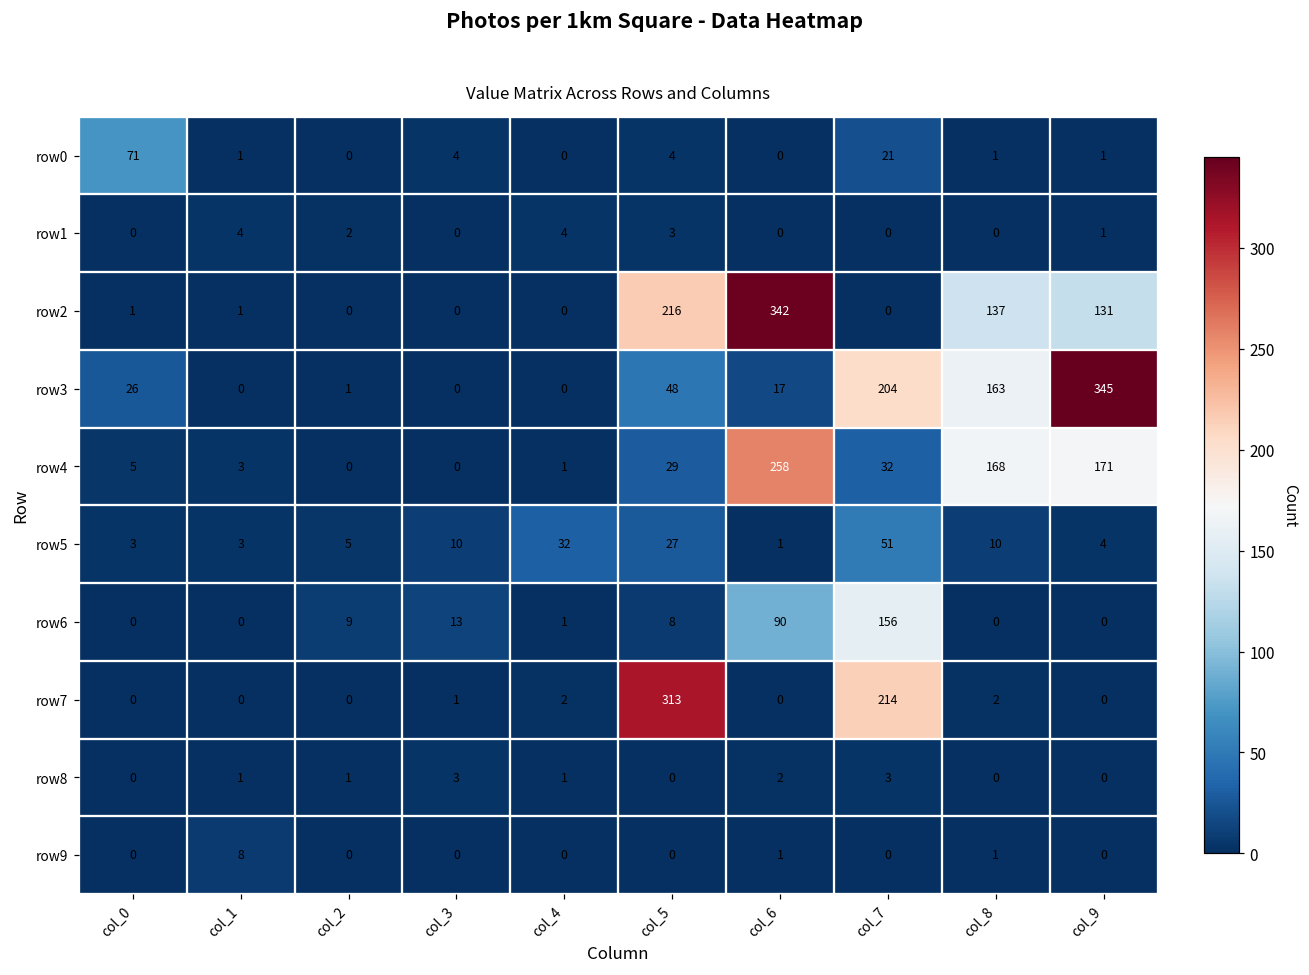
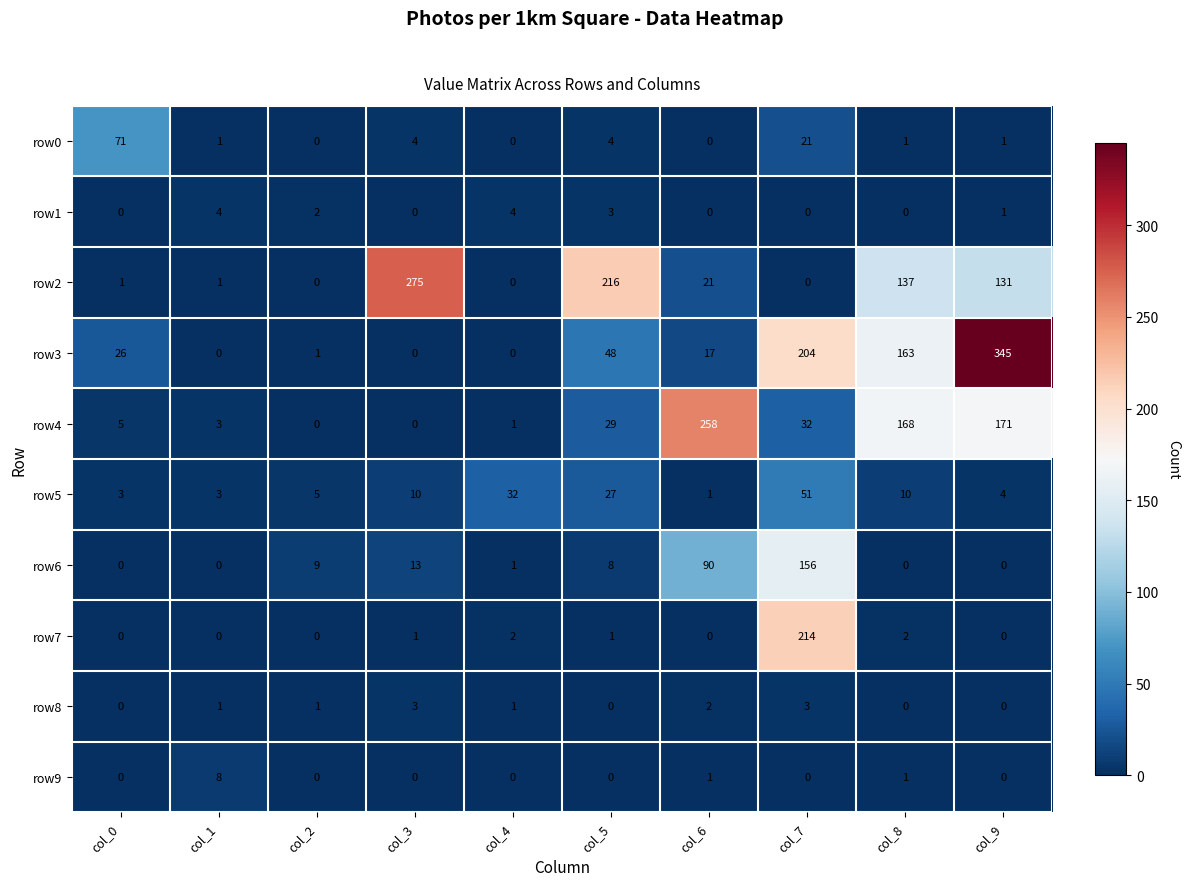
row2, col_3: 0 -> 275
row2, col_6: 342 -> 21
row7, col_5: 313 -> 1
